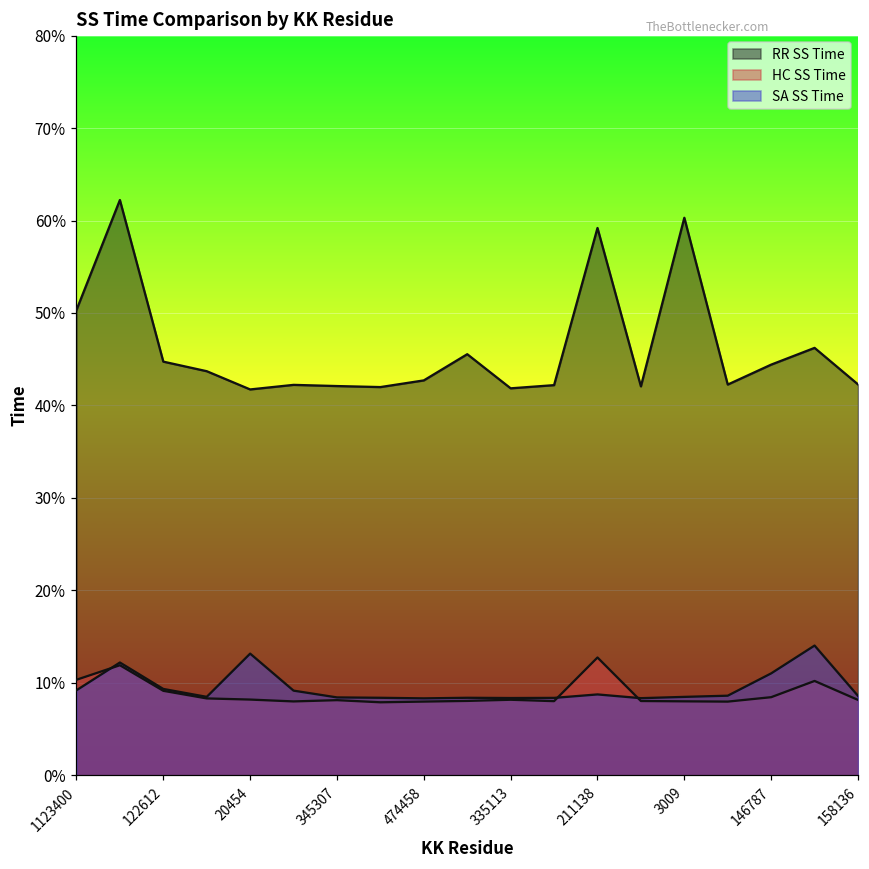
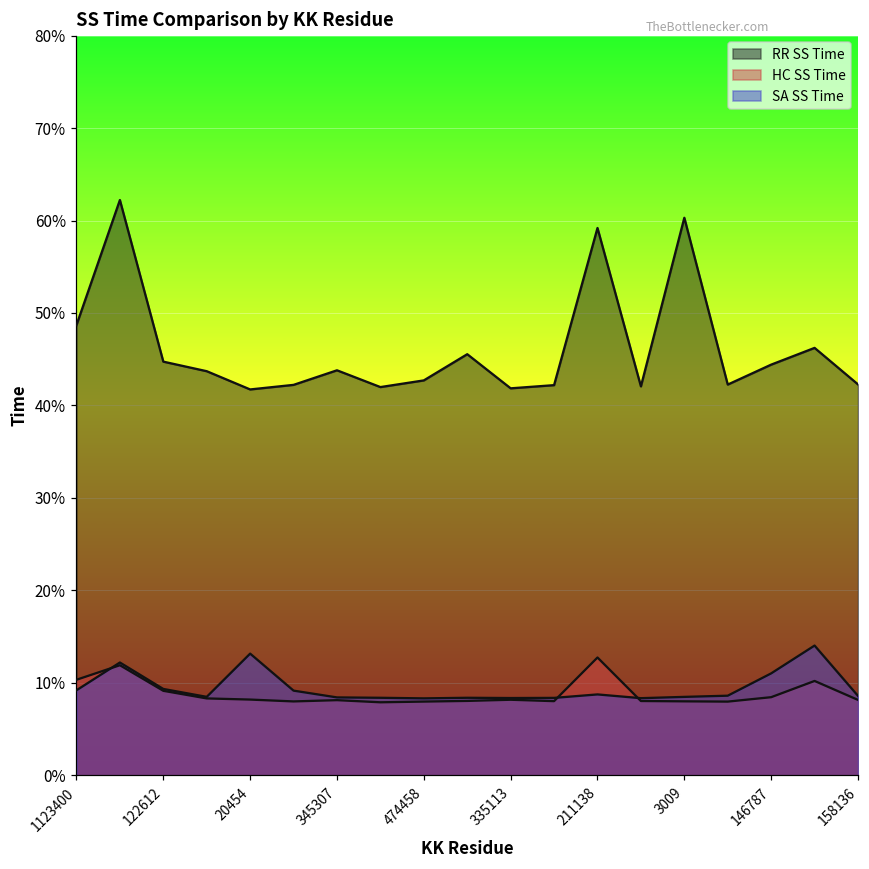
RR SS Time, 1123400: 50% -> 49%
RR SS Time, 345307: 42% -> 44%
